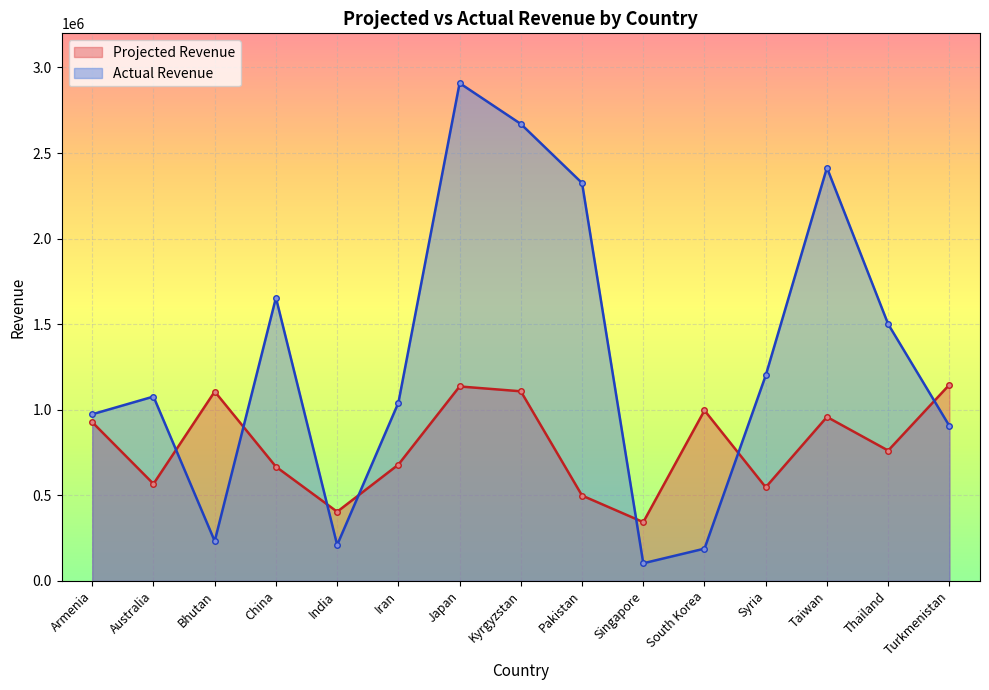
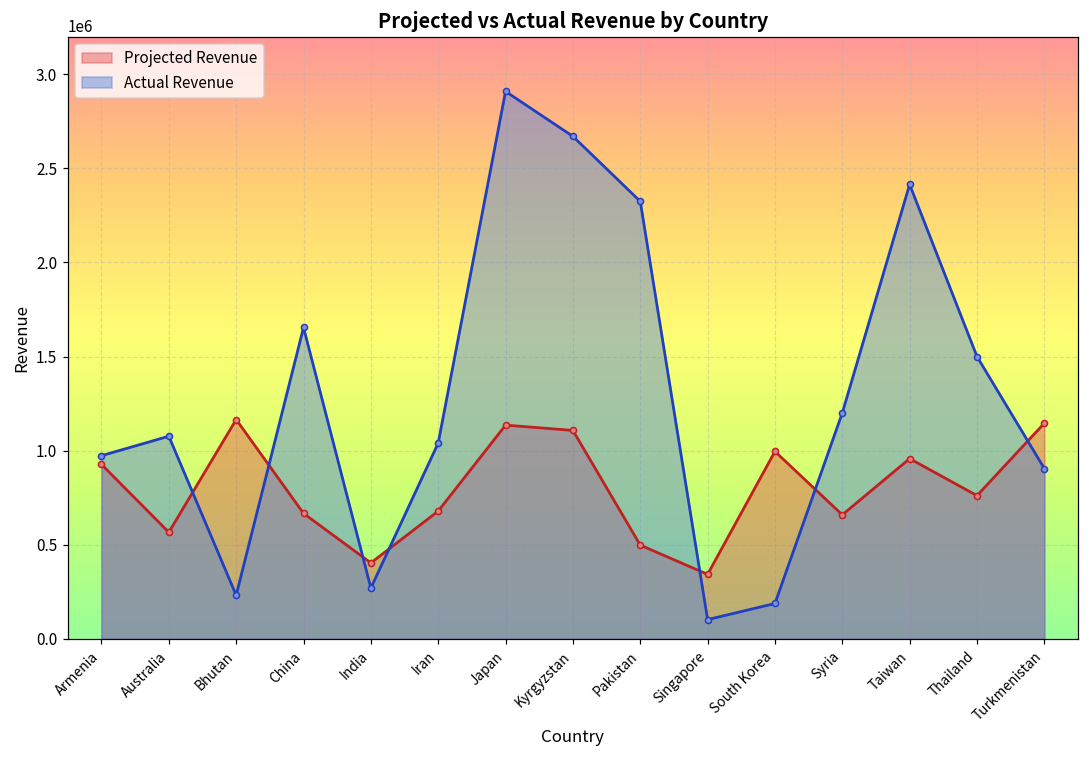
Projected Revenue, Bhutan: 1110000 -> 1170000
Actual Revenue, India: 210000 -> 270000
Projected Revenue, Syria: 550000 -> 660000
